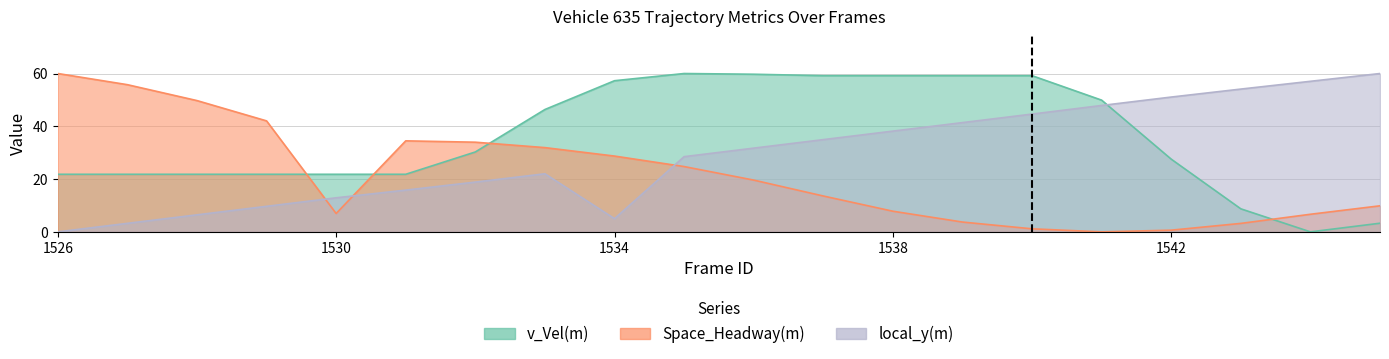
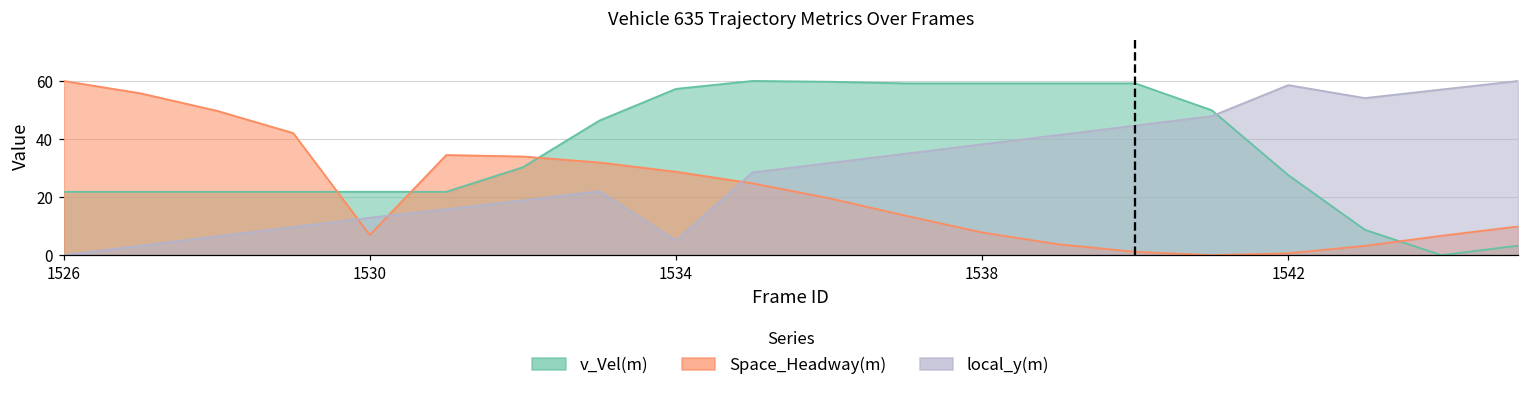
local_y(m), 1542: 51 -> 59
